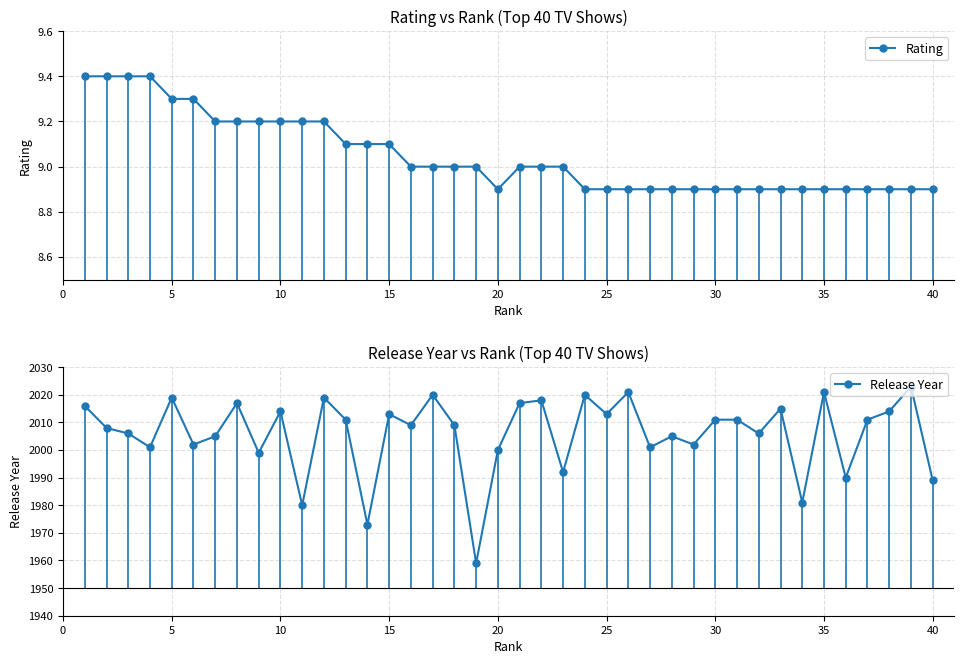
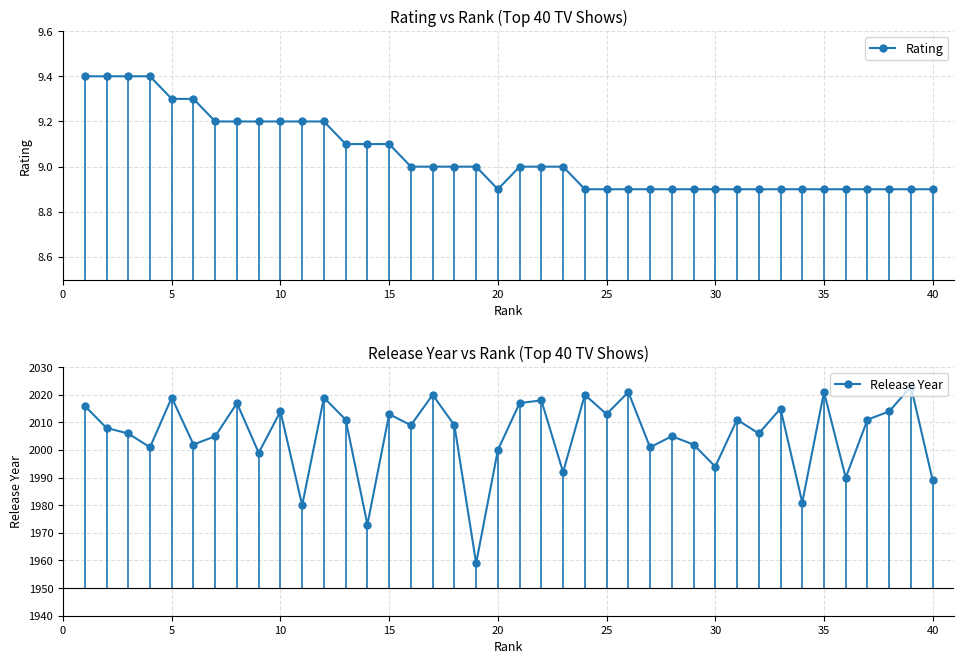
Release Year vs Rank (Top 40 TV Shows), 30: 2011 -> 1994
